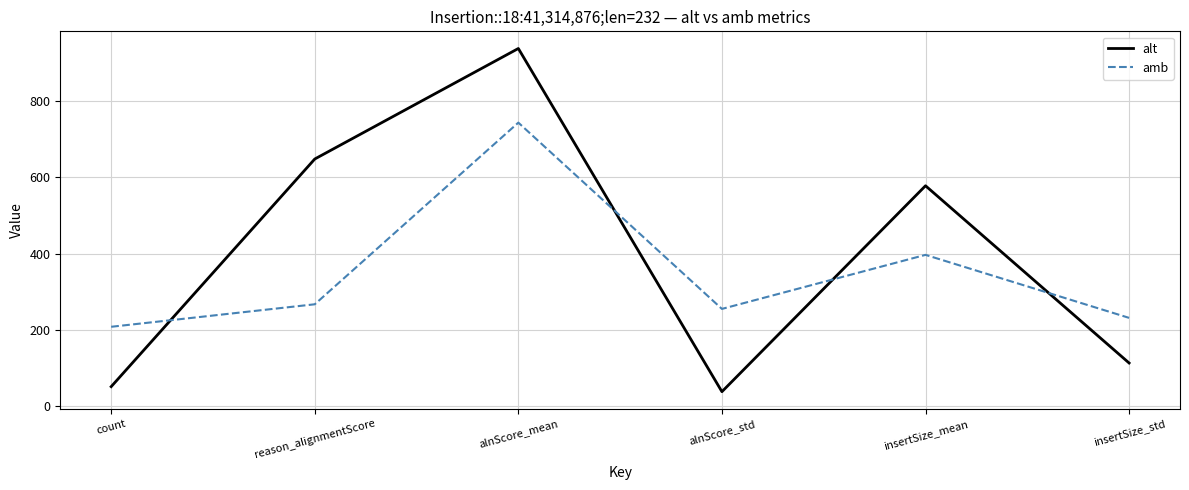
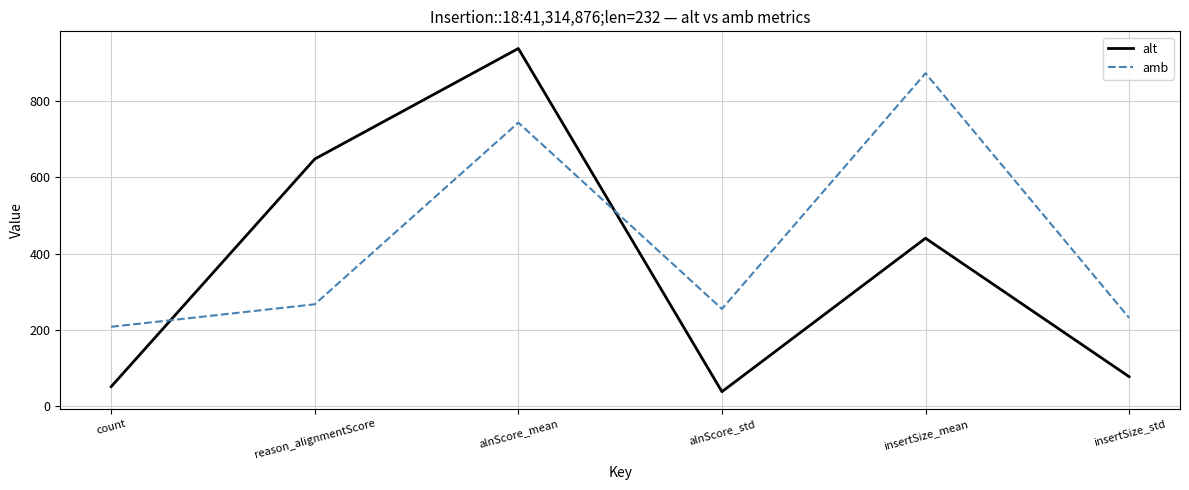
alt, insertSize_mean: 580 -> 440
amb, insertSize_mean: 400 -> 870
alt, insertSize_std: 110 -> 80
